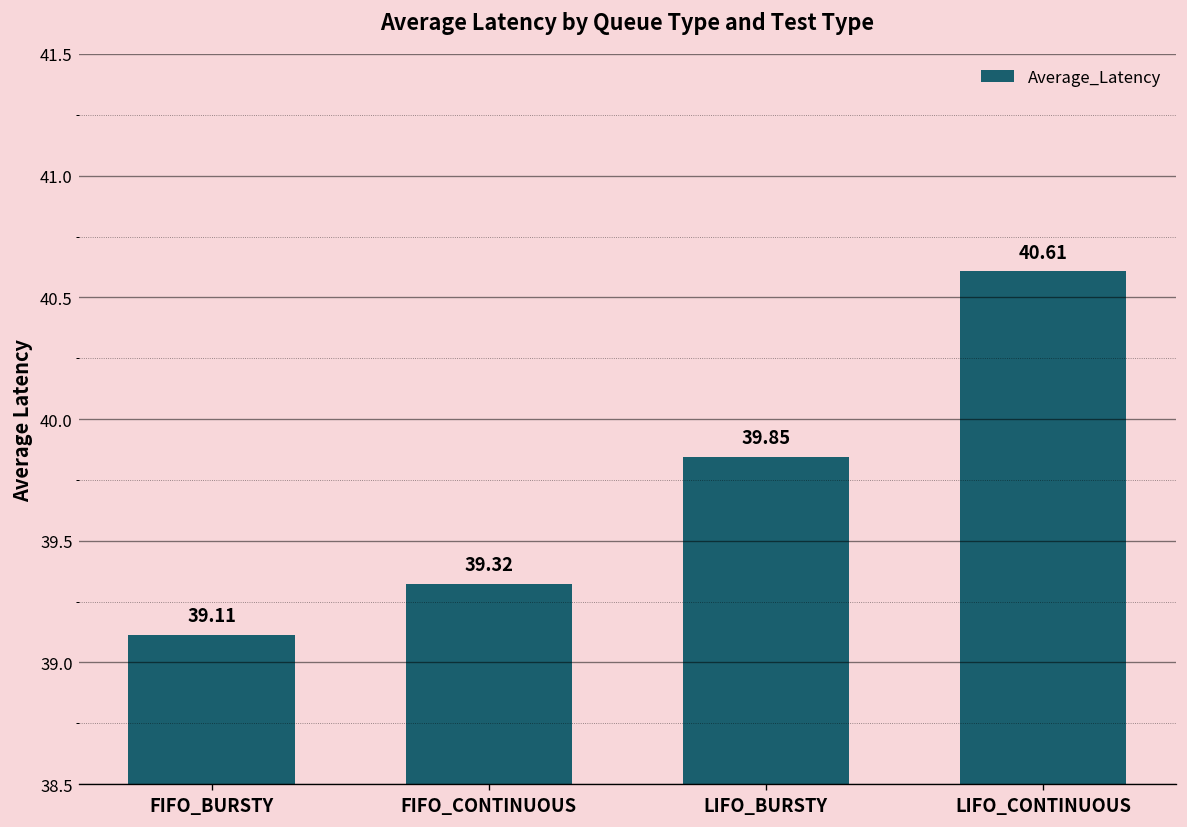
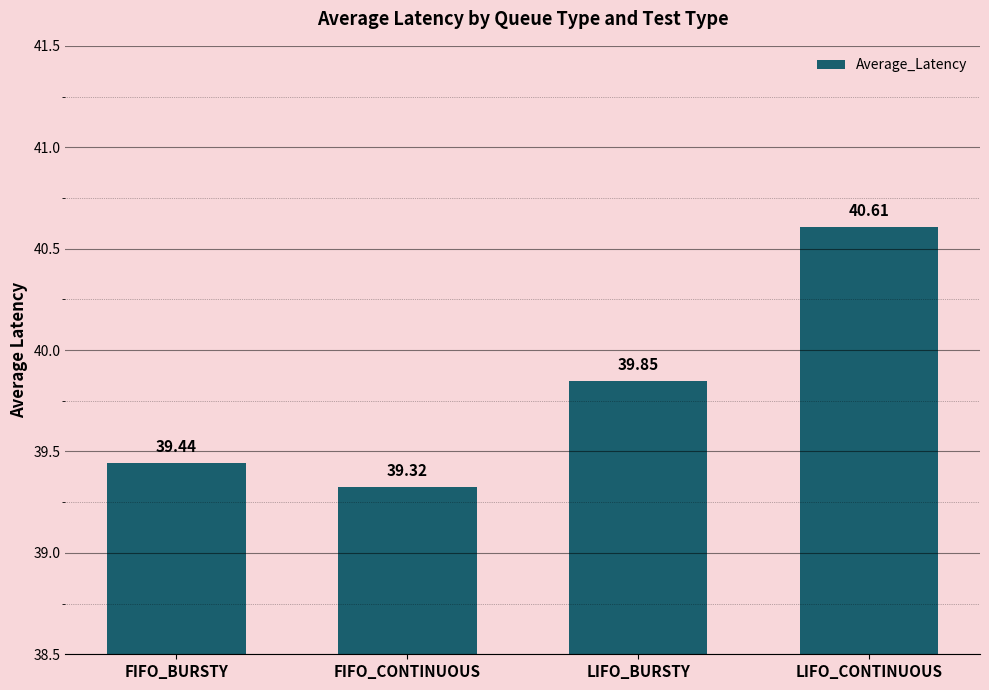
FIFO_BURSTY: 39.11 -> 39.44
